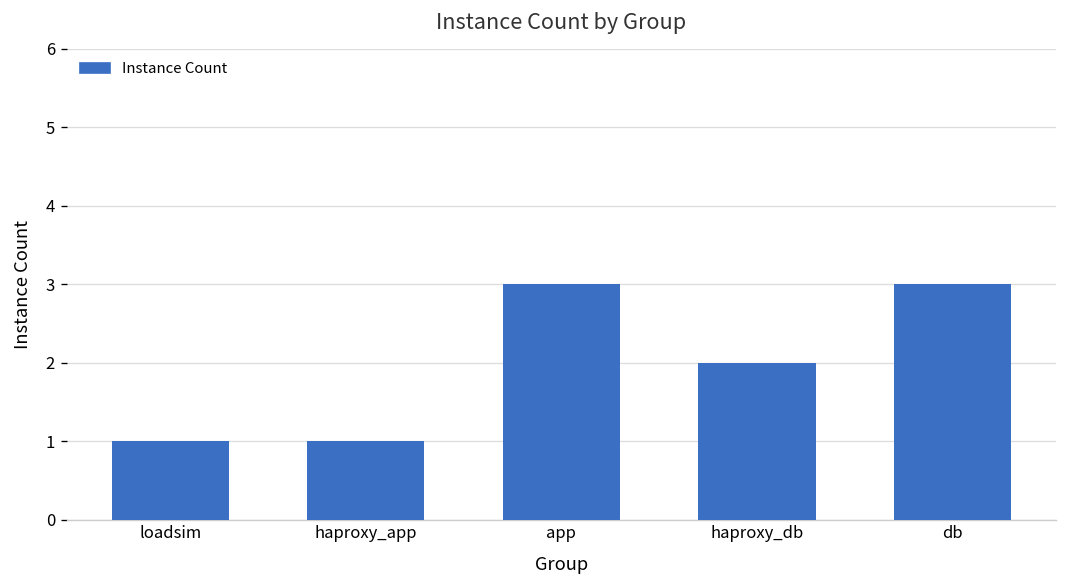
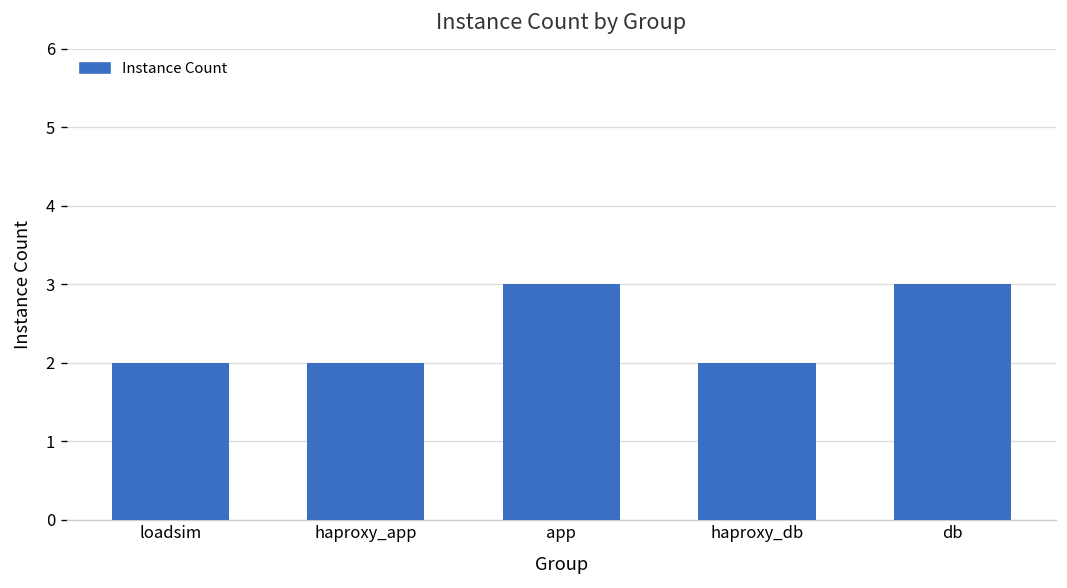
loadsim: 1 -> 2
haproxy_app: 1 -> 2
